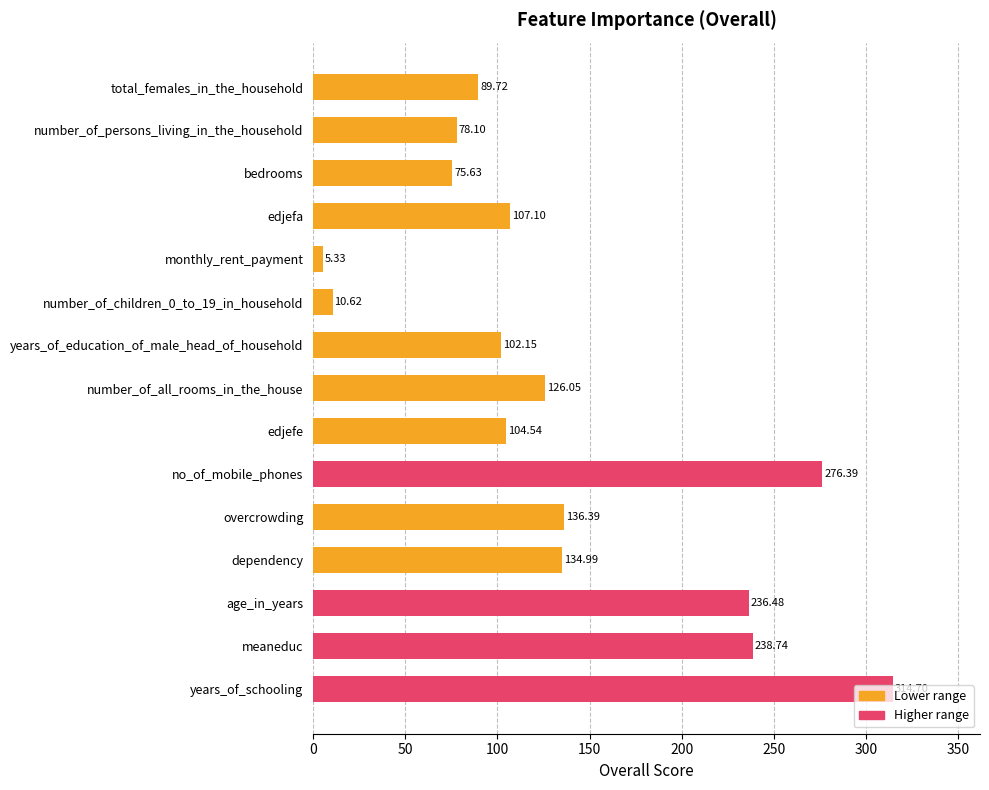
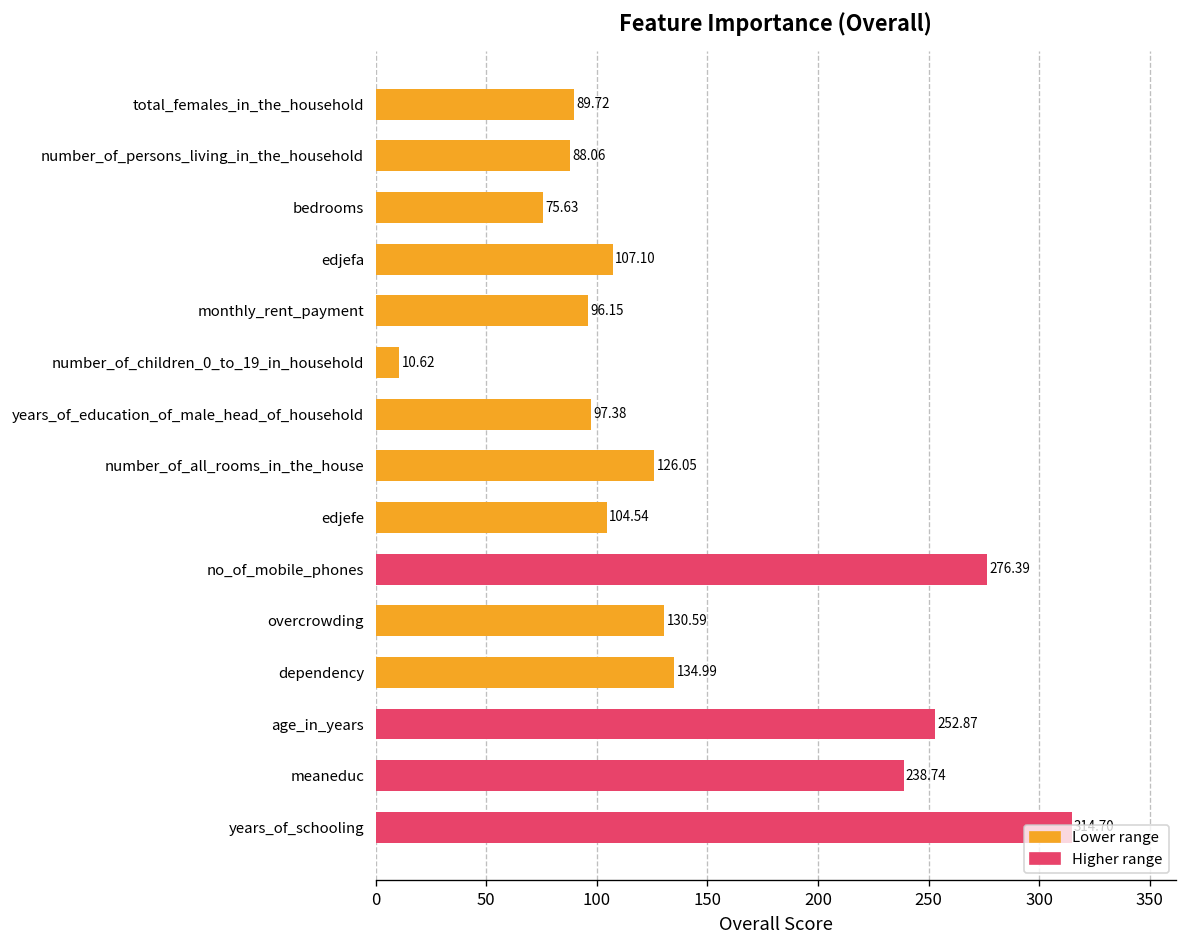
number_of_persons_living_in_the_household: 78.10 -> 88.06
monthly_rent_payment: 5.33 -> 96.15
years_of_education_of_male_head_of_household: 102.15 -> 97.38
overcrowding: 136.39 -> 130.59
age_in_years: 236.48 -> 252.87
